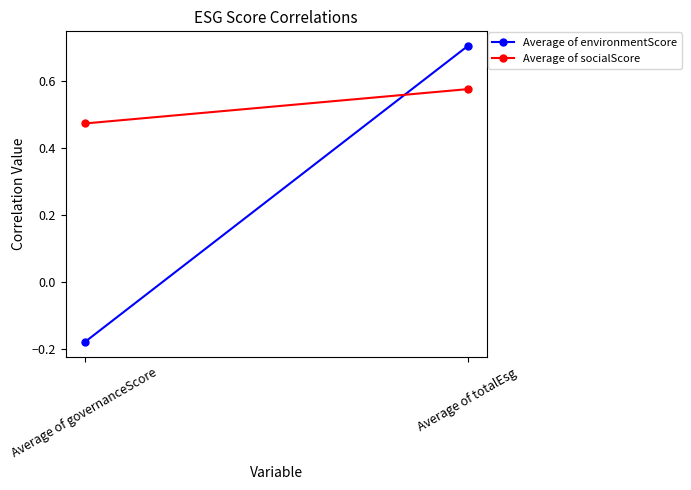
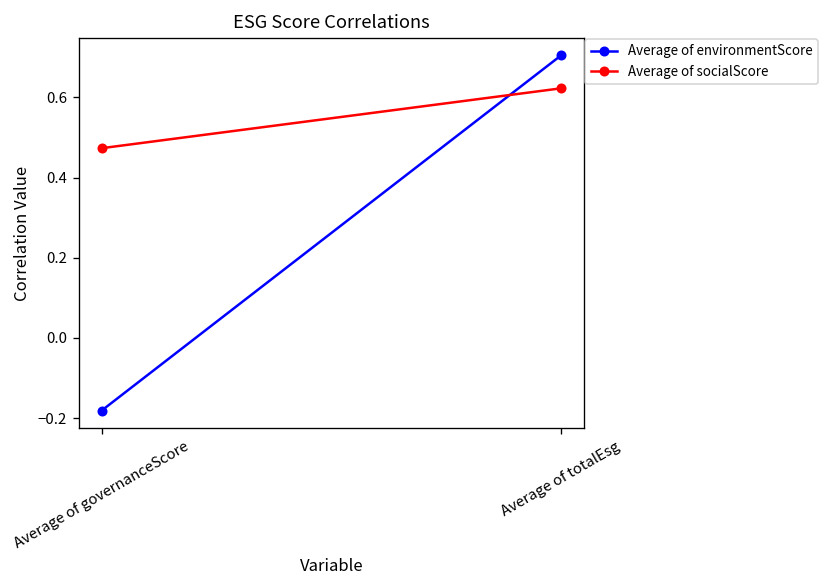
Average of socialScore, Average of totalEsg: 0.58 -> 0.62
